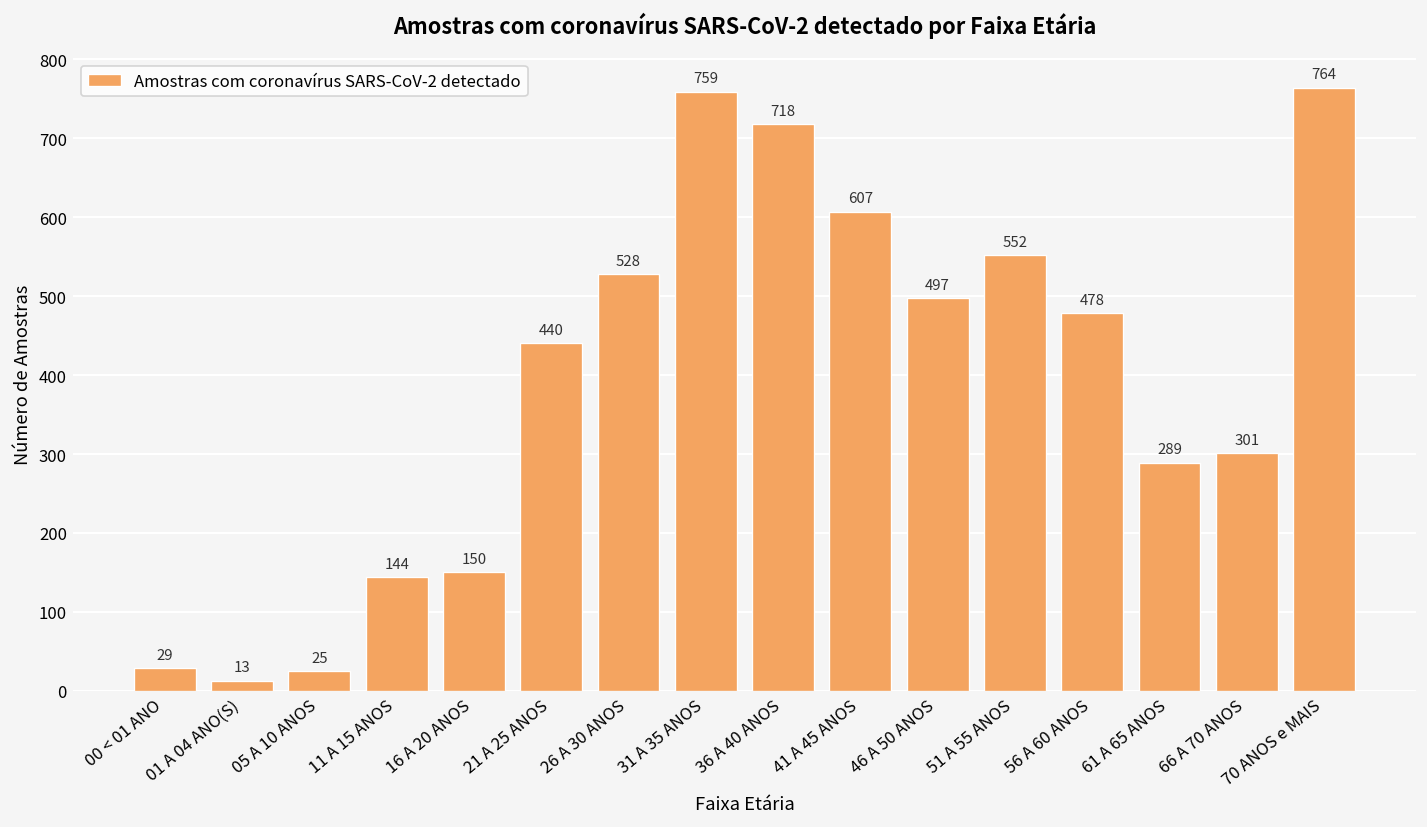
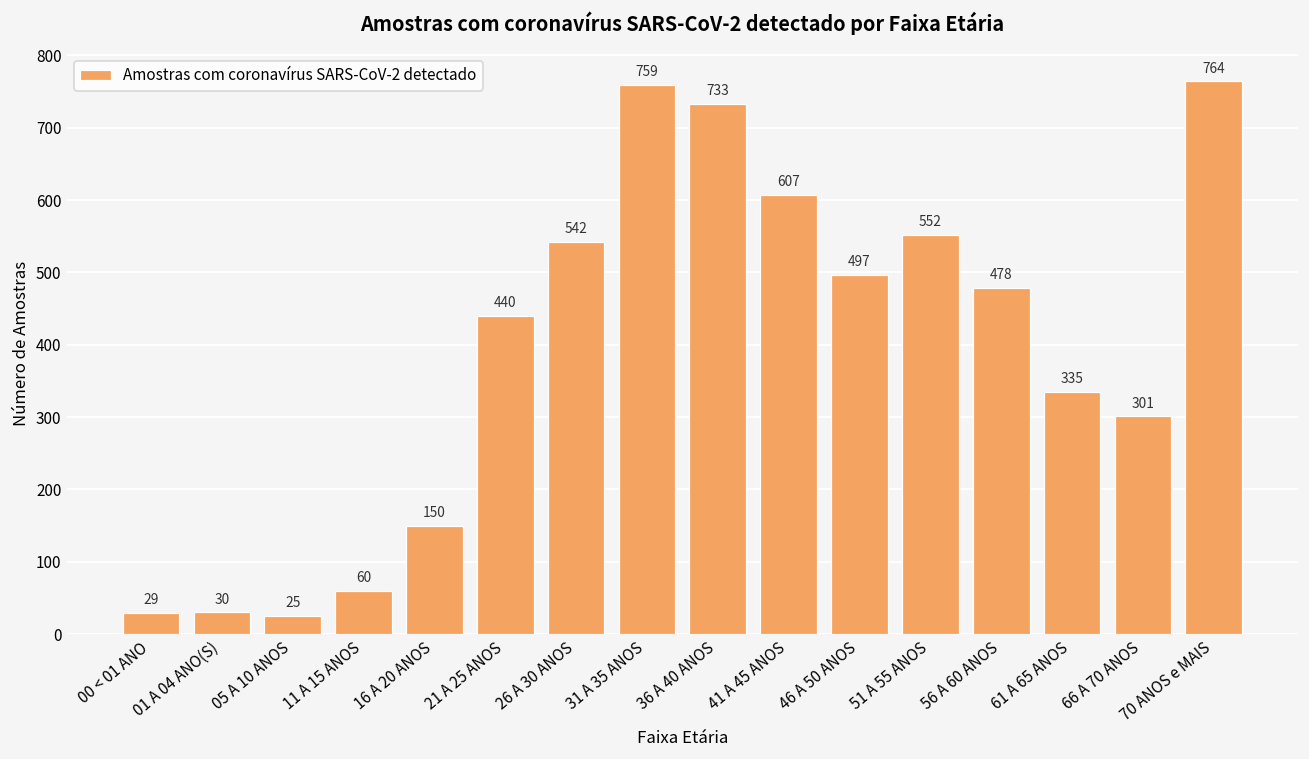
01 A 04 ANO(S): 13 -> 30
11 A 15 ANOS: 144 -> 60
26 A 30 ANOS: 528 -> 542
36 A 40 ANOS: 718 -> 733
61 A 65 ANOS: 289 -> 335
